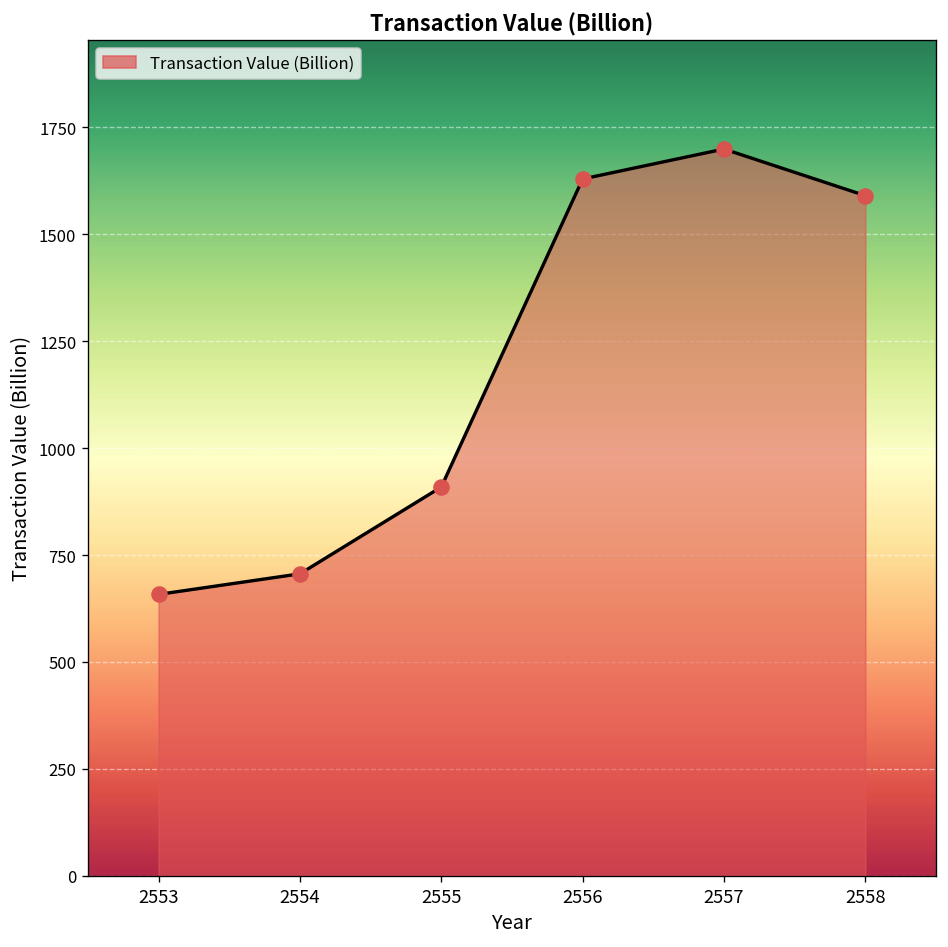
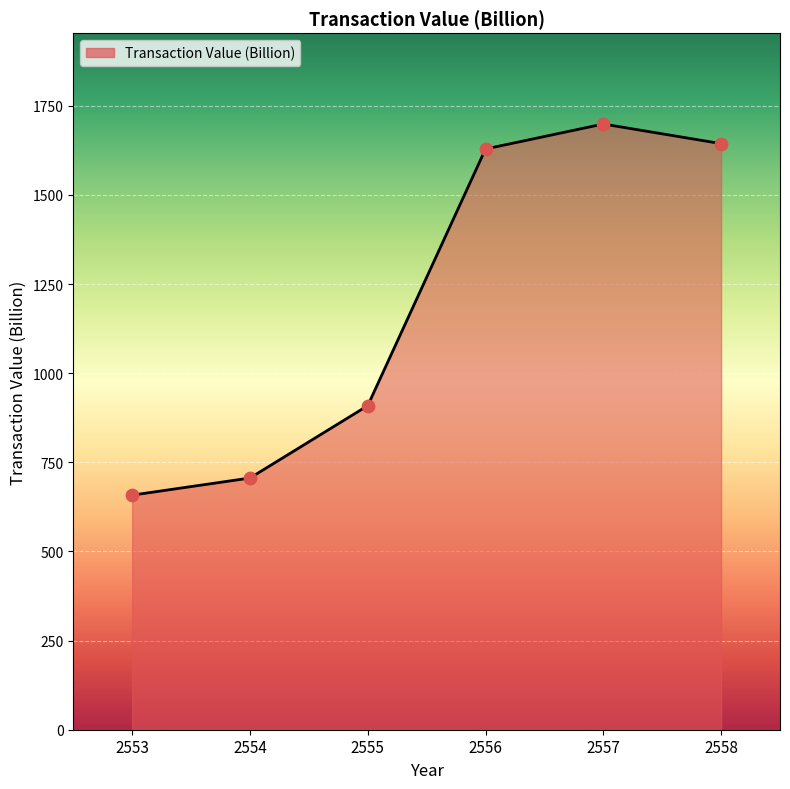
2558: 1590 -> 1640
